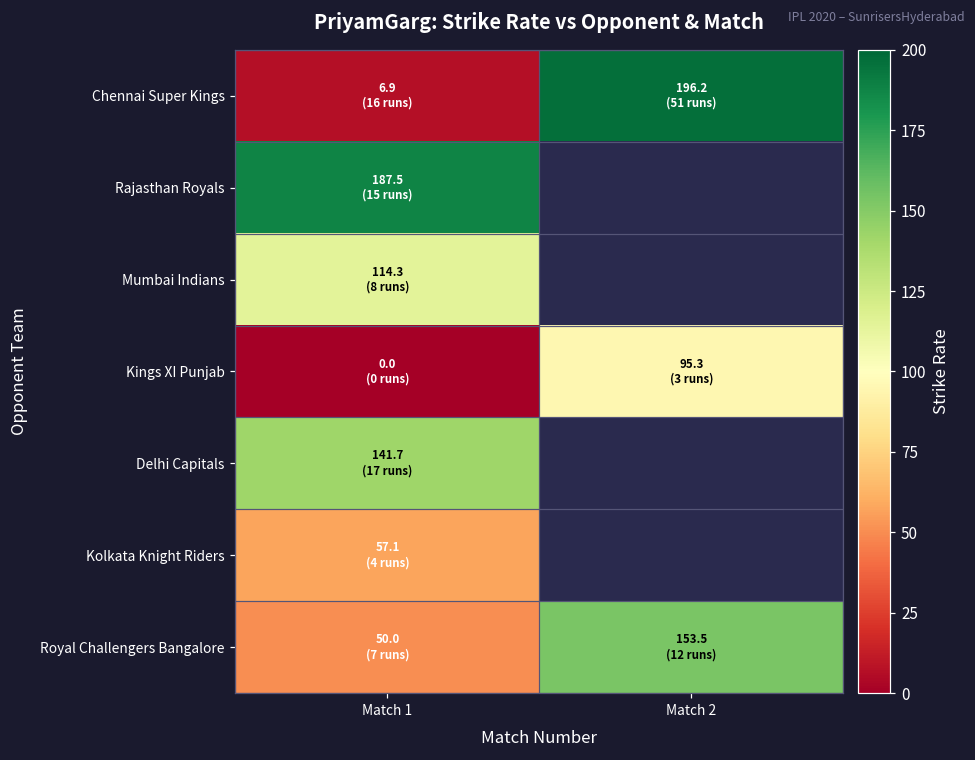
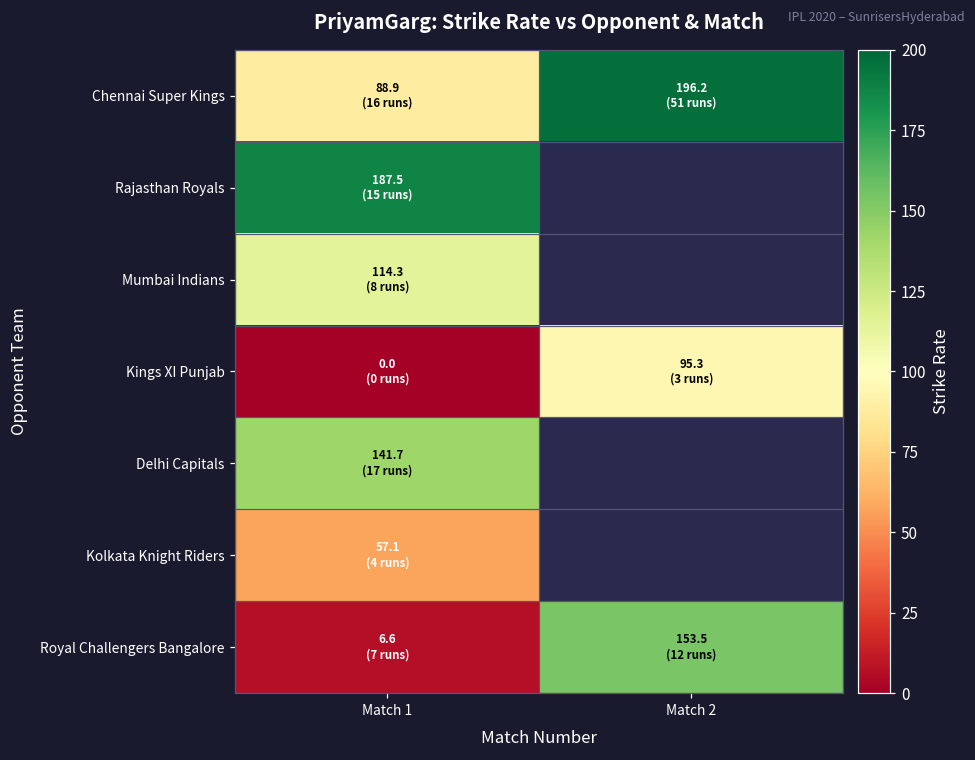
Chennai Super Kings, Match 1: 6.9 -> 88.9
Royal Challengers Bangalore, Match 1: 50.0 -> 6.6
